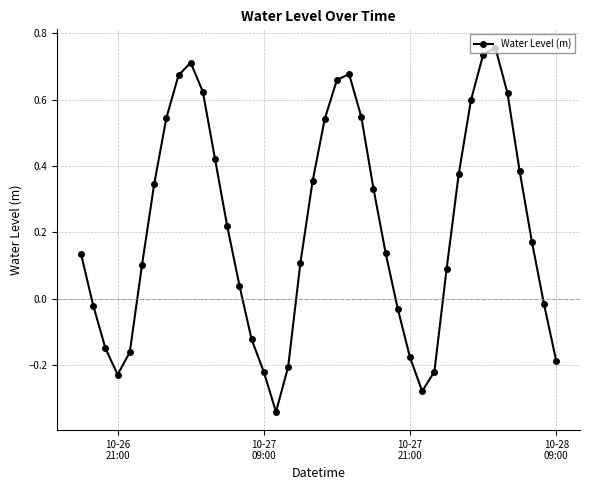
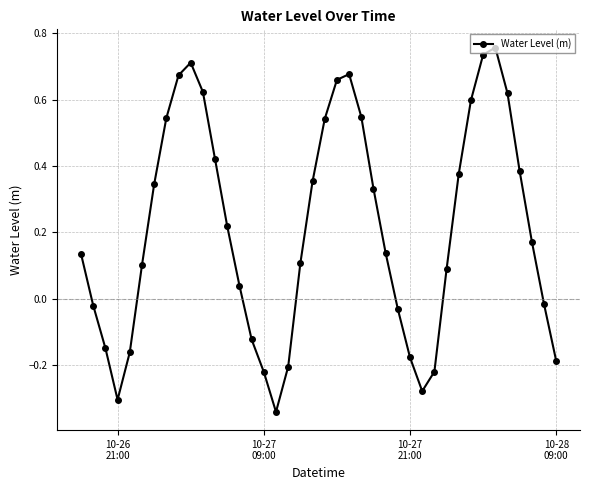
10-26 21:00: -0.23 -> -0.30
